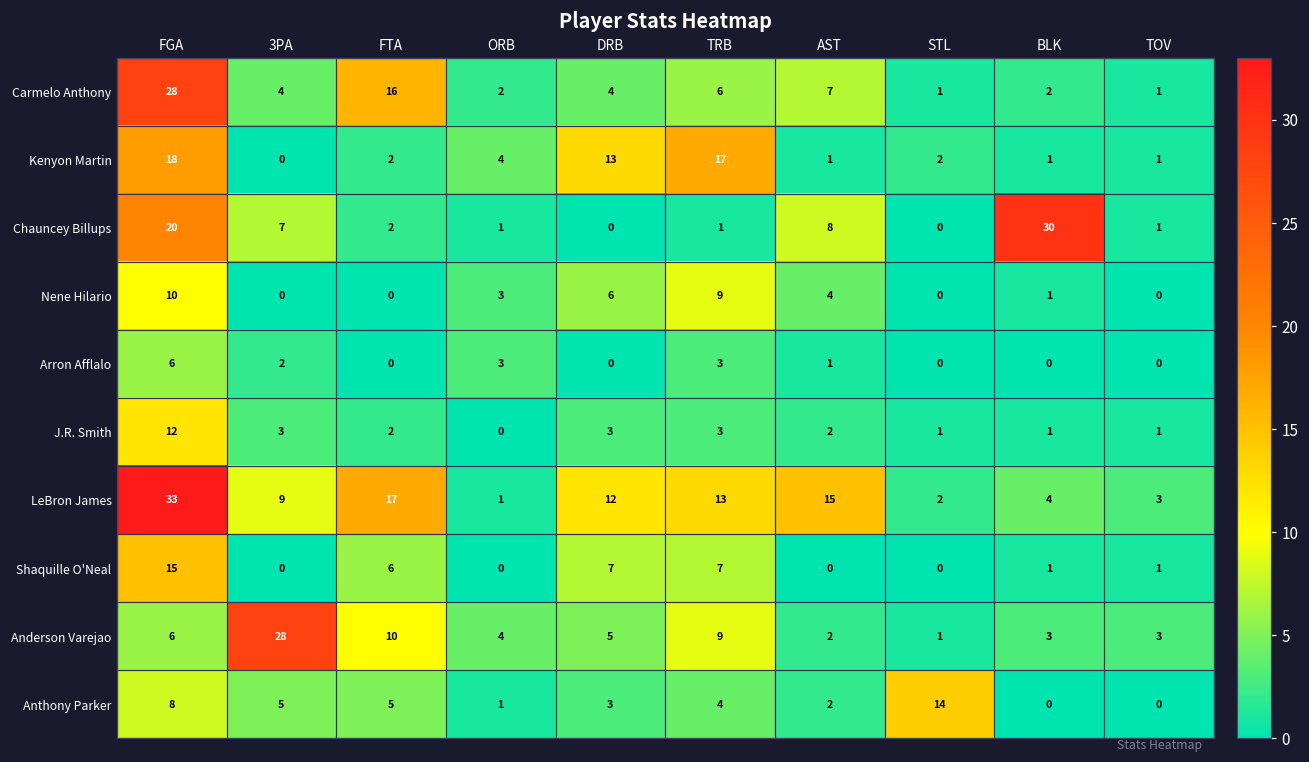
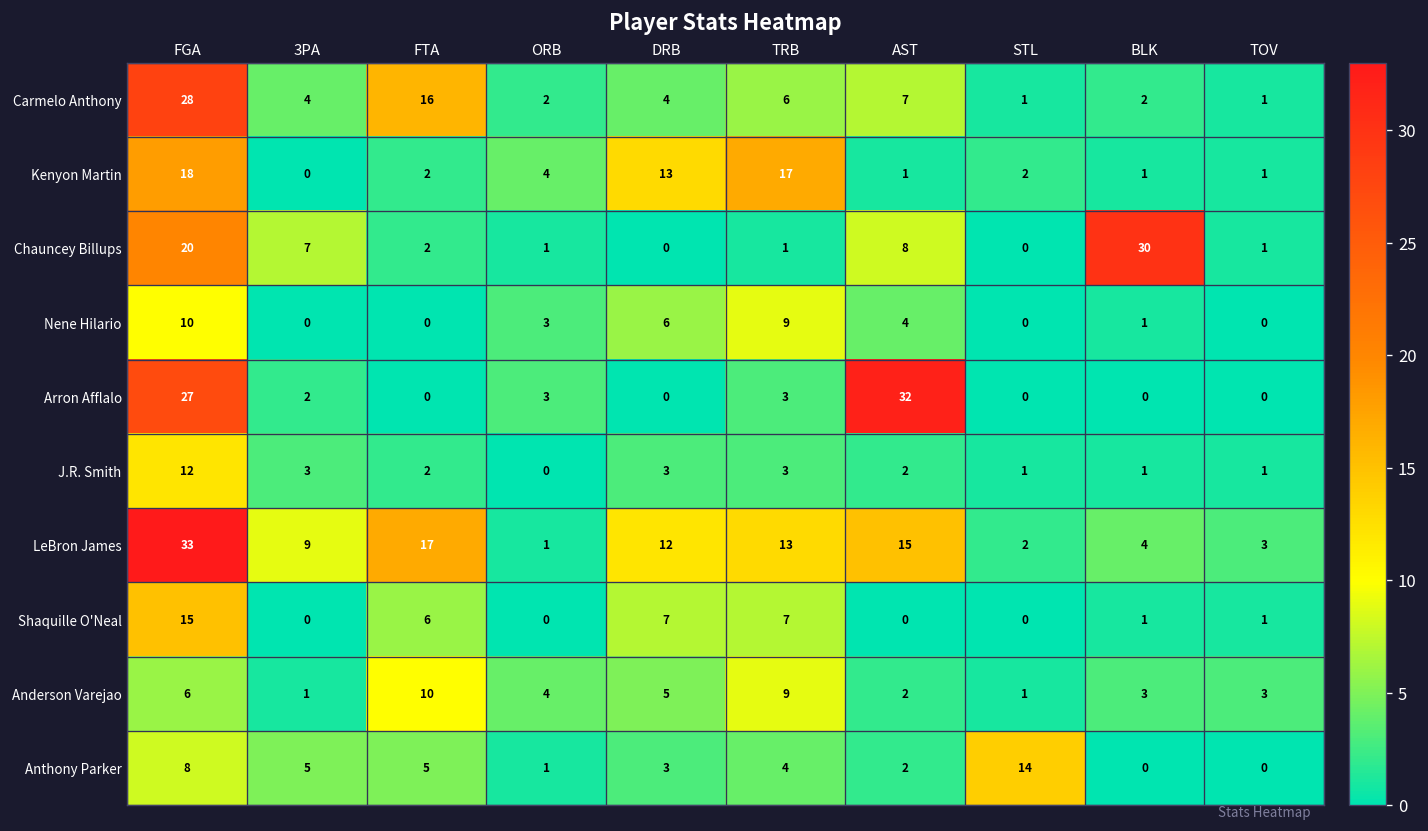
Arron Afflalo, FGA: 6 -> 27
Arron Afflalo, AST: 1 -> 32
Anderson Varejao, 3PA: 28 -> 1
